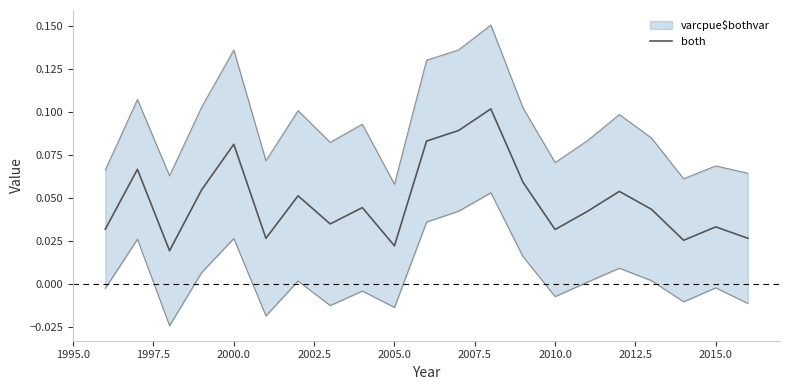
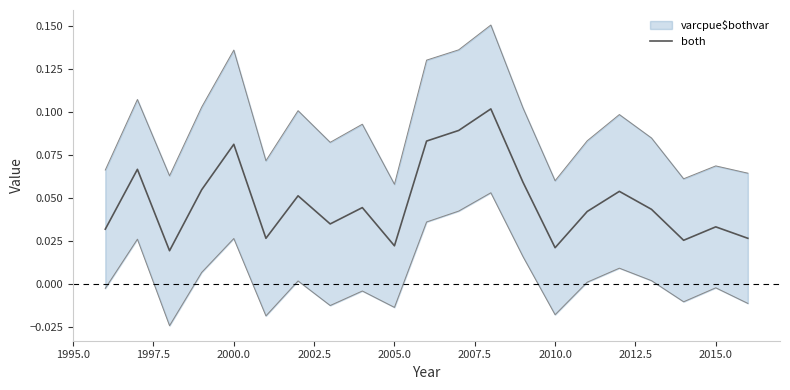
both, 2010.0: 0.032 -> 0.021
